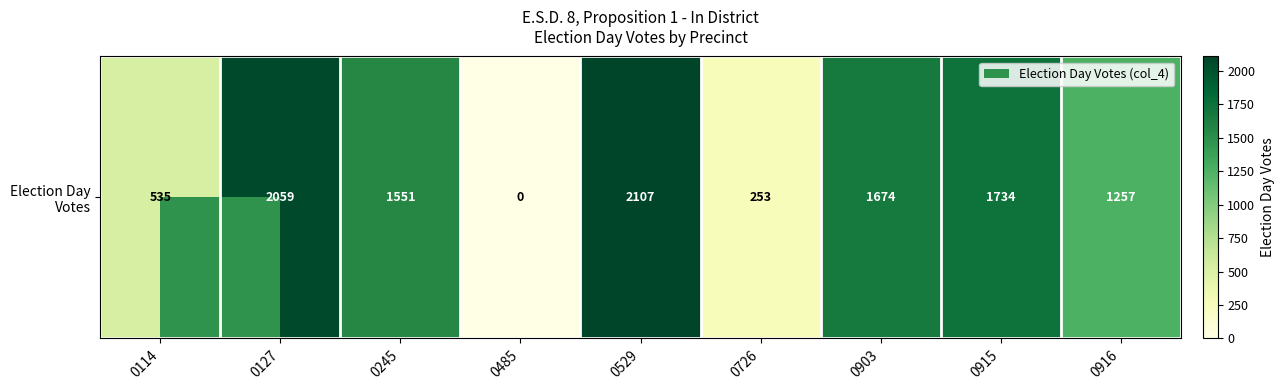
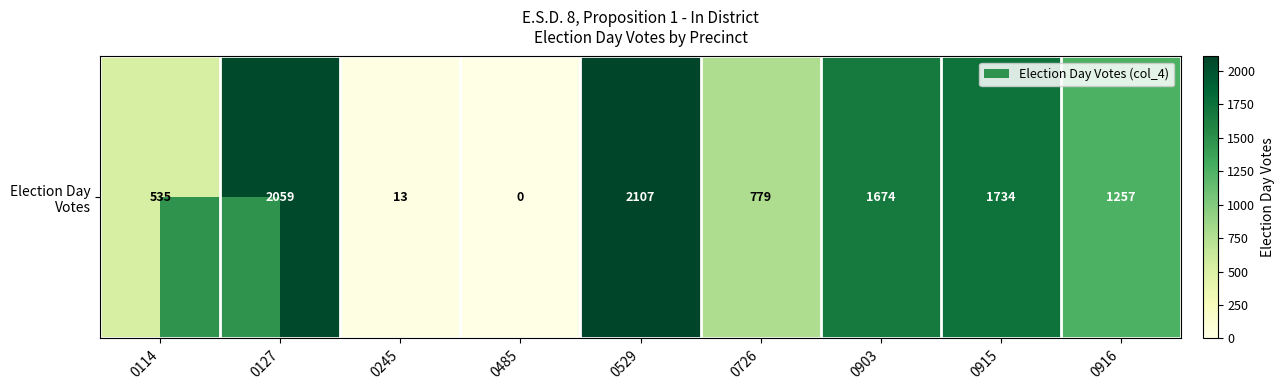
Election Day Votes, 0245: 1551 -> 13
Election Day Votes, 0726: 253 -> 779
